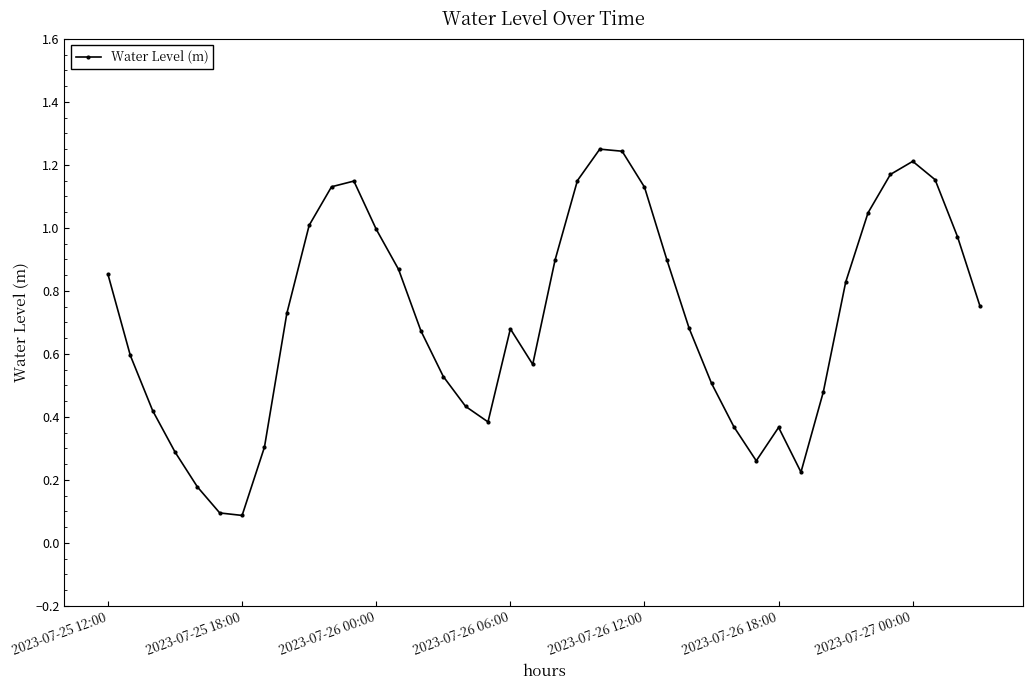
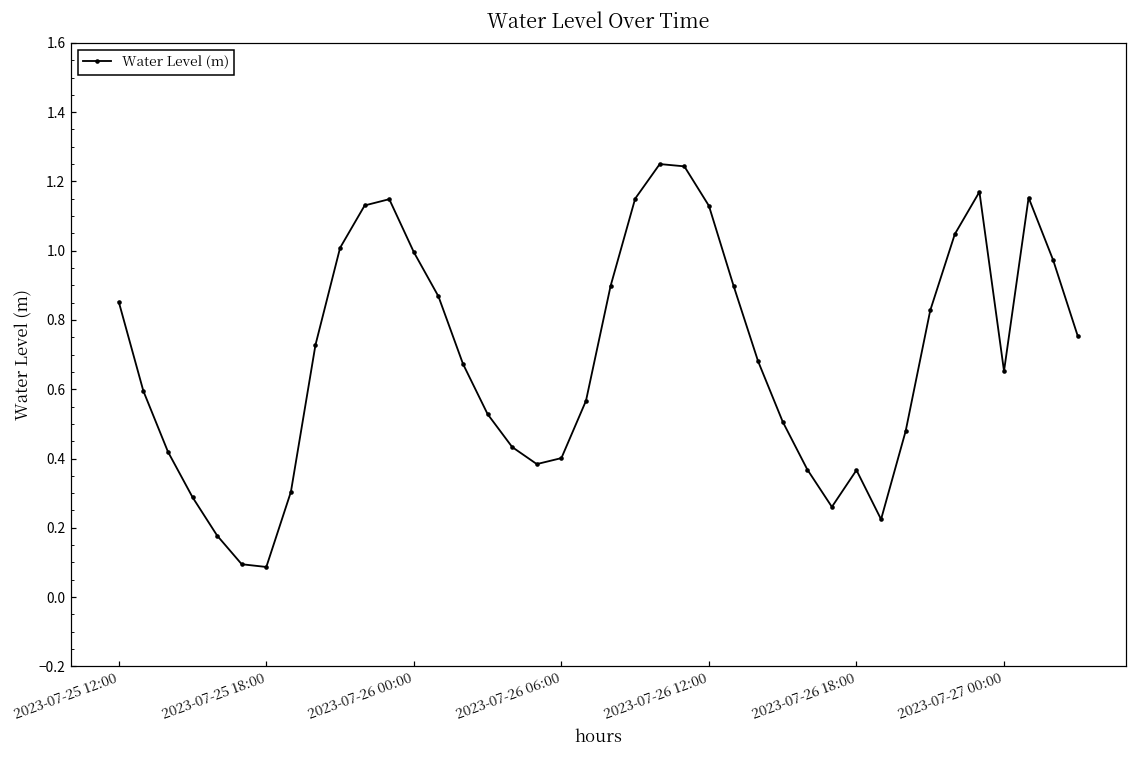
2023-07-26 06:00: 0.68 -> 0.40
2023-07-27 00:00: 1.21 -> 0.65
